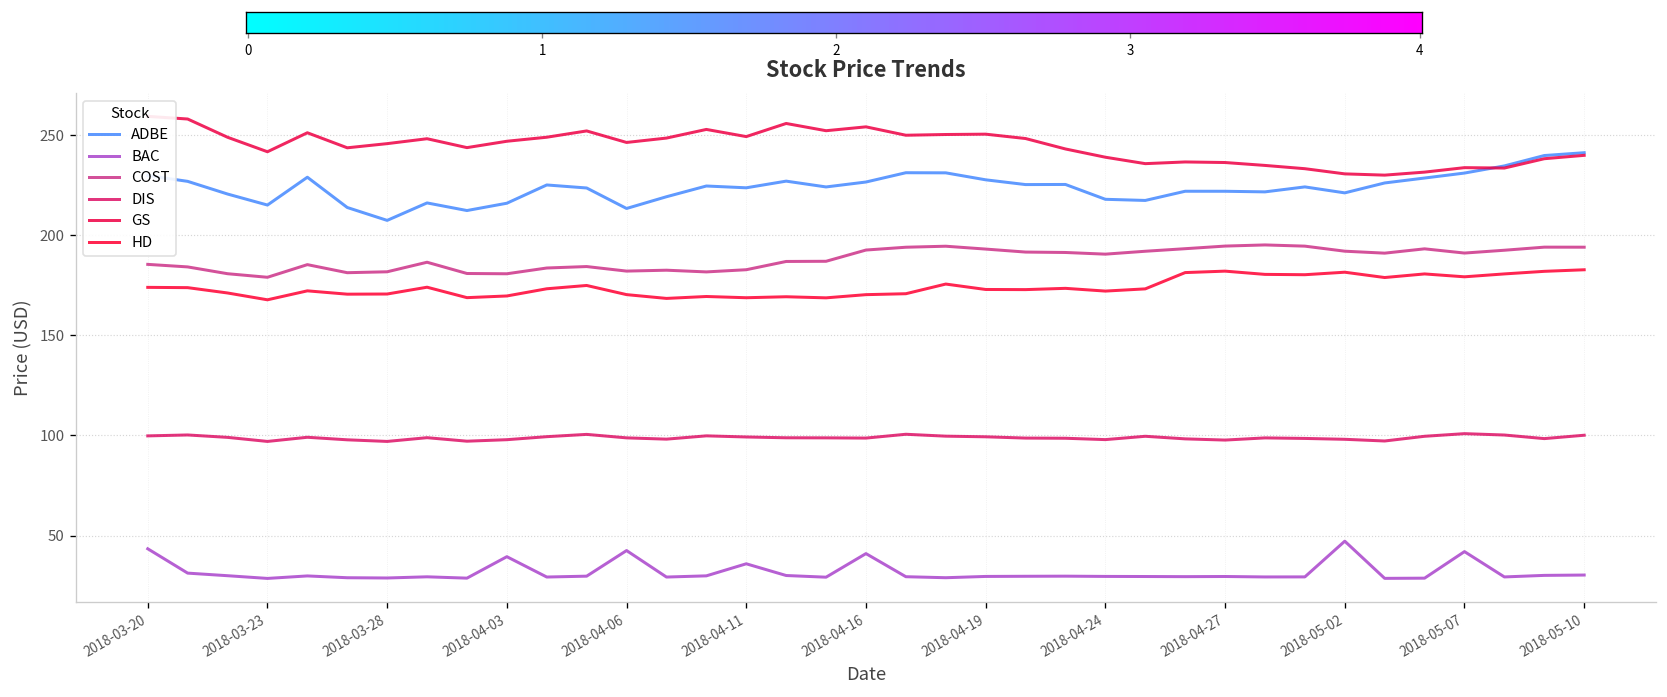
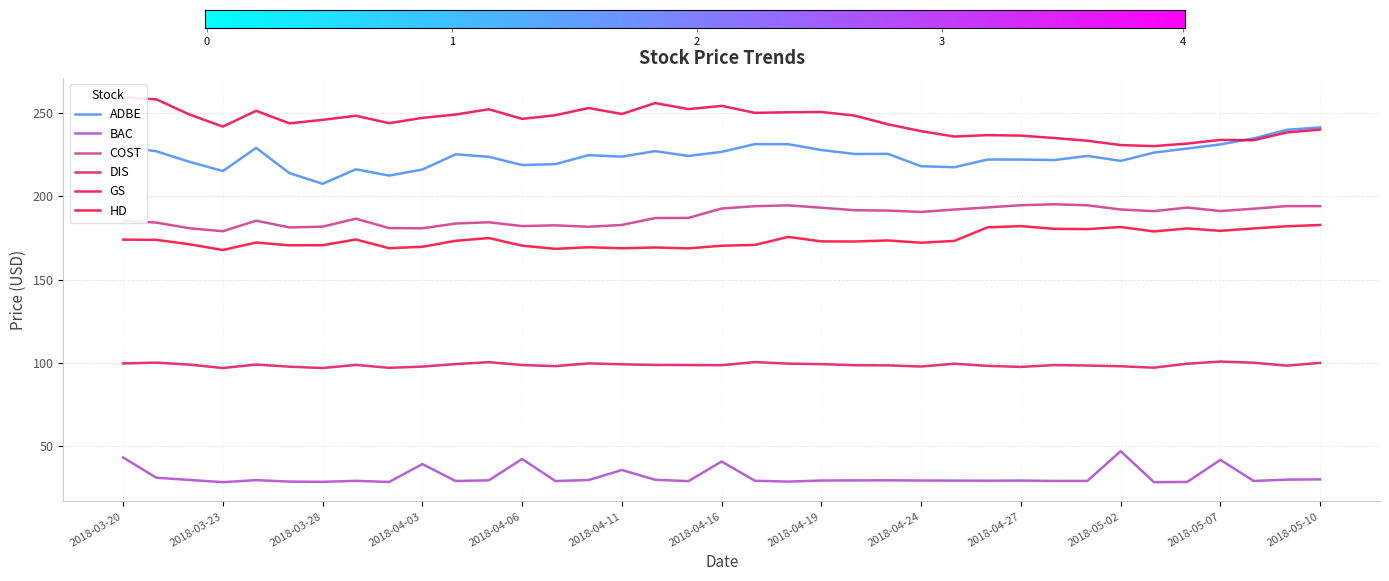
ADBE, 2018-04-06: 213 -> 219
